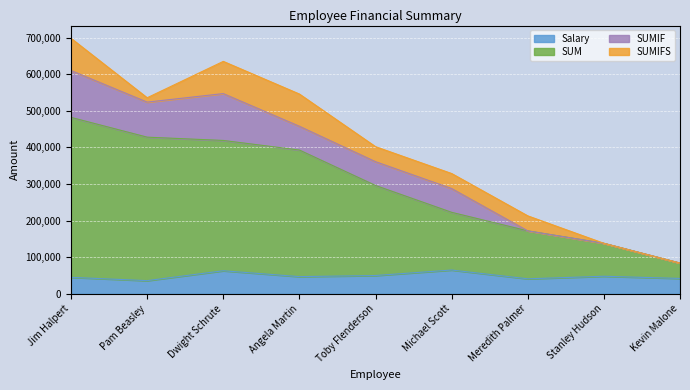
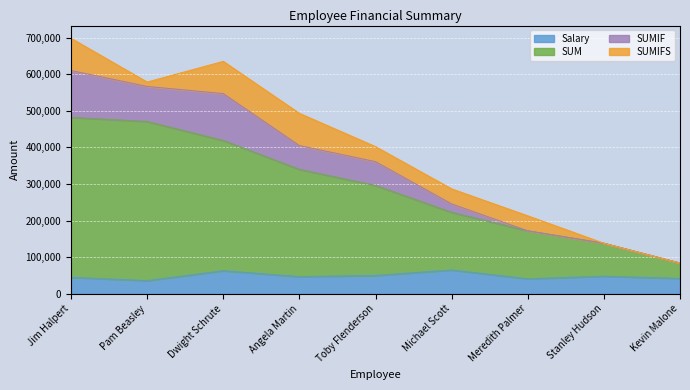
SUM, Pam Beasley: 390,000 -> 430,000
SUM, Angela Martin: 350,000 -> 290,000
SUMIF, Michael Scott: 70,000 -> 20,000
